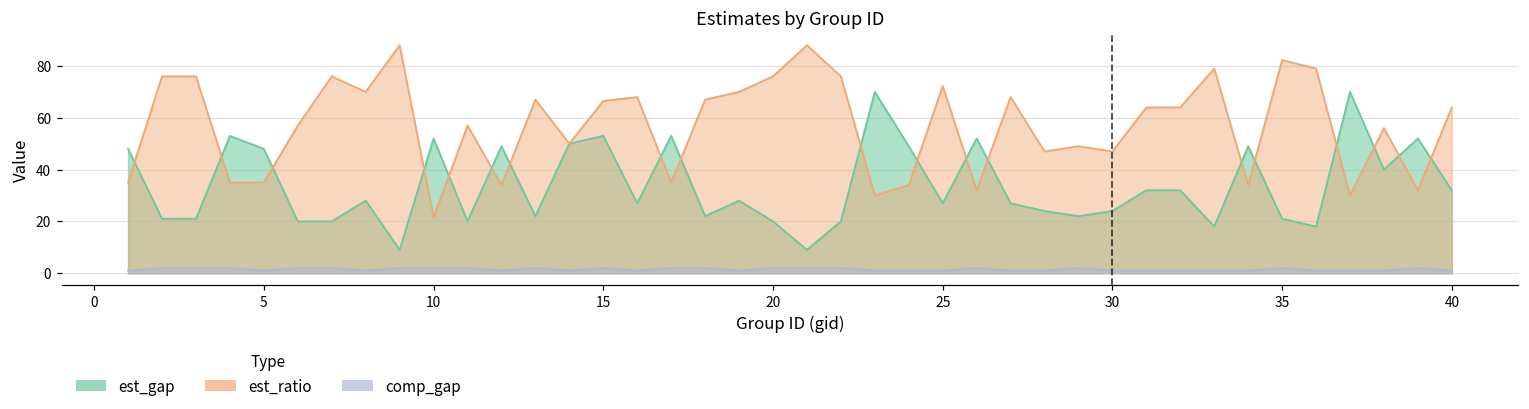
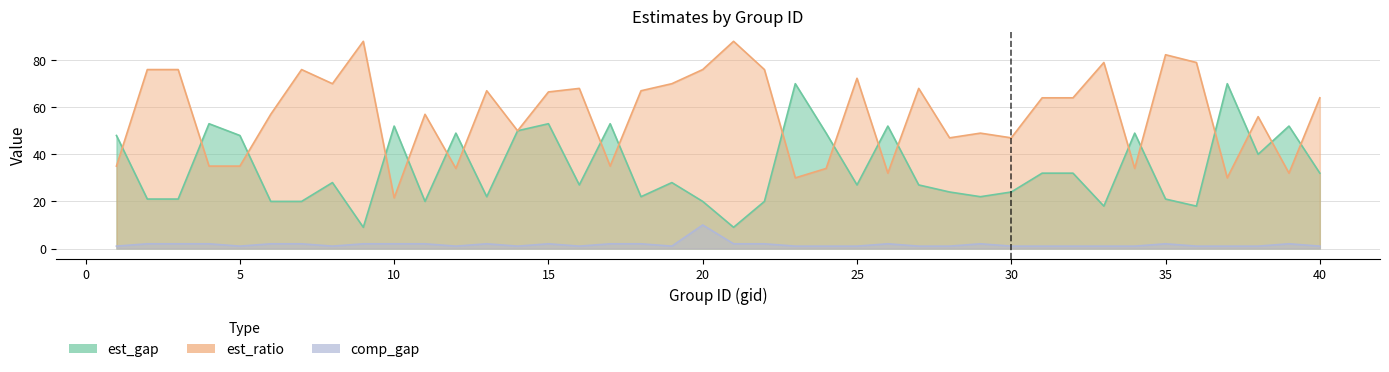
comp_gap, 20: 2 -> 10
